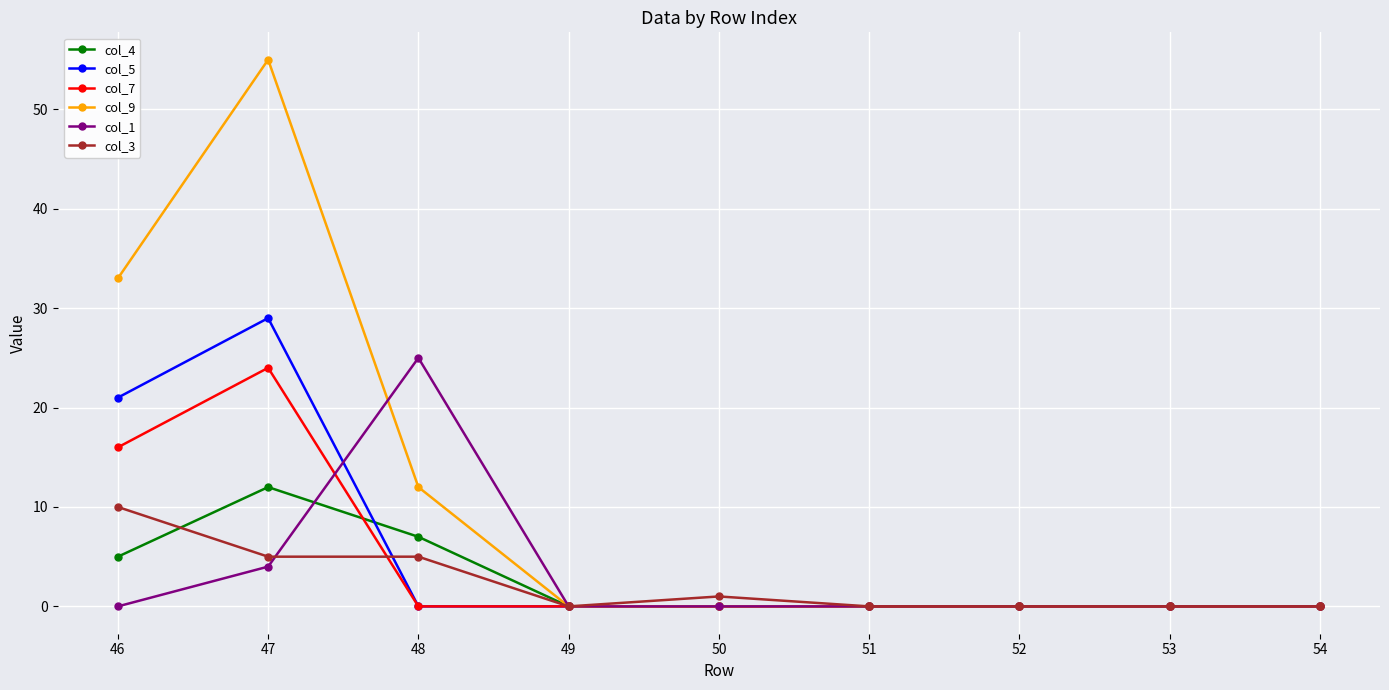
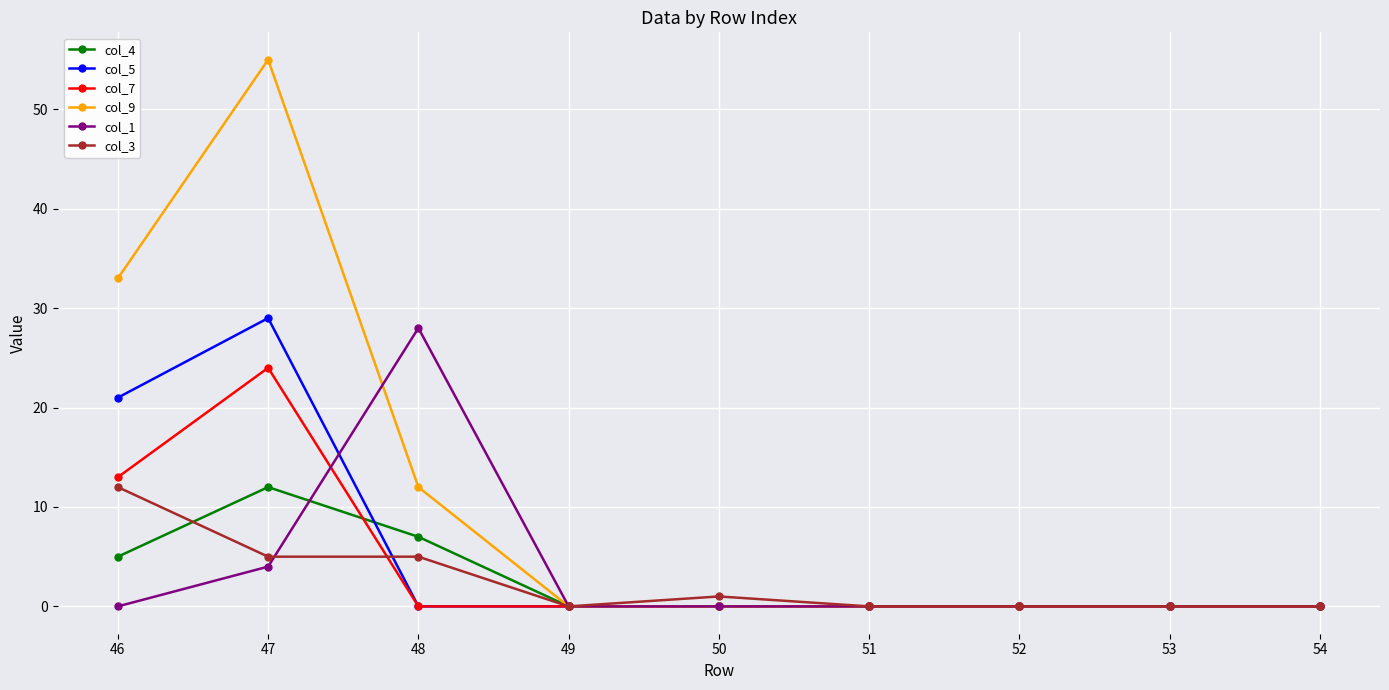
col_7, 46: 16 -> 13
col_3, 46: 10 -> 12
col_1, 48: 25 -> 28
